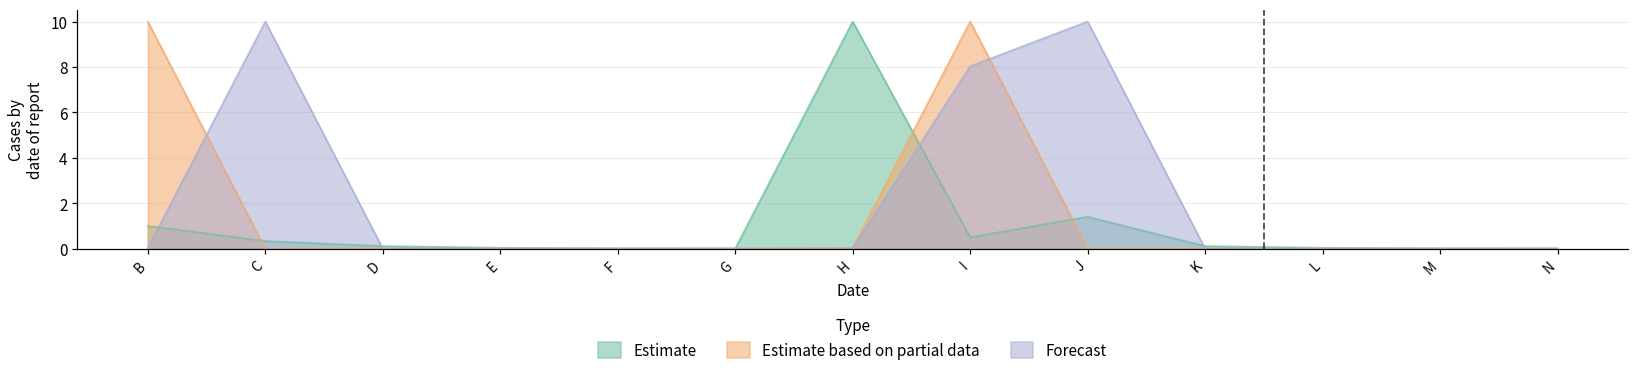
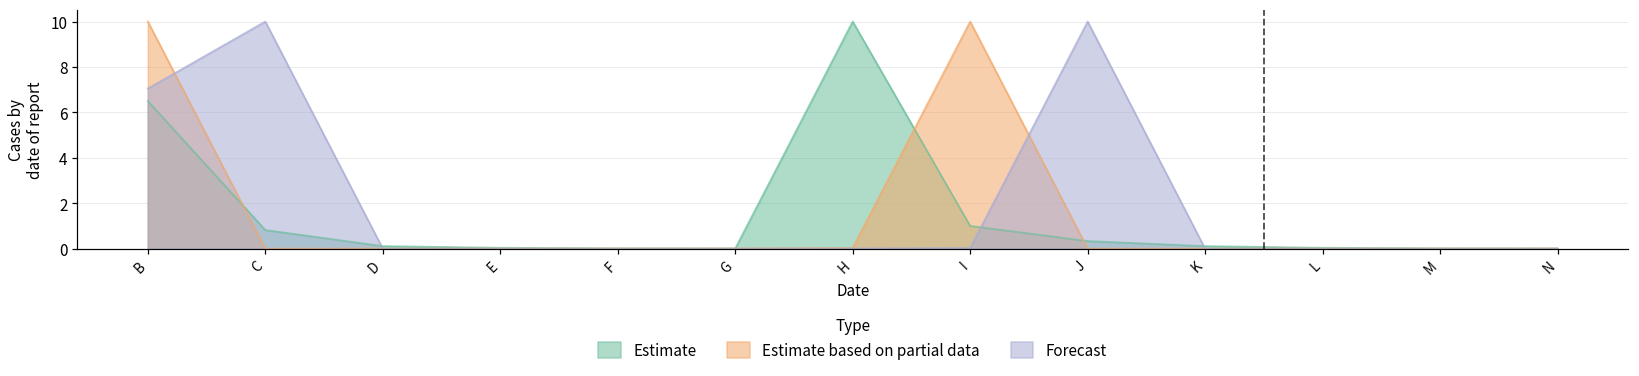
Estimate, B: 1.0 -> 6.5
Forecast, B: 0.0 -> 7.1
Estimate, C: 0.3 -> 0.8
Estimate, I: 0.5 -> 1.0
Forecast, I: 8.0 -> 0.0
Estimate, J: 1.4 -> 0.3
